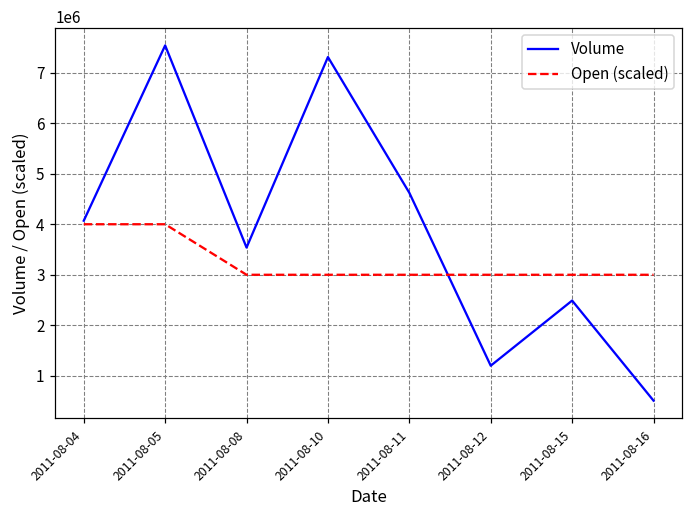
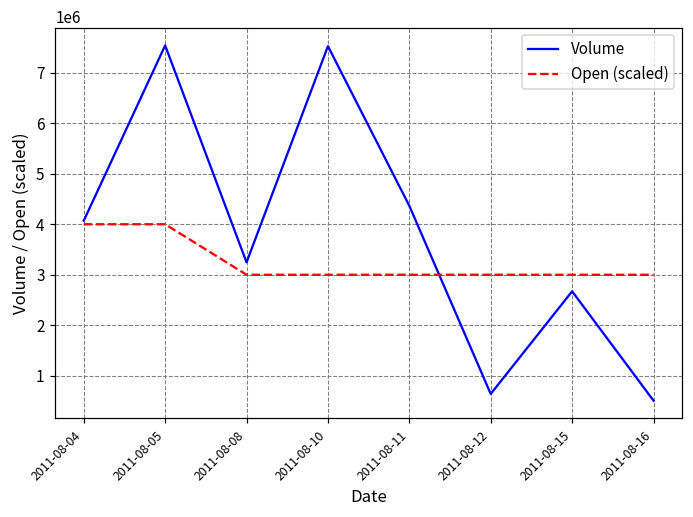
Volume, 2011-08-08: 3500000 -> 3200000
Volume, 2011-08-10: 7300000 -> 7500000
Volume, 2011-08-11: 4600000 -> 4400000
Volume, 2011-08-12: 1200000 -> 600000
Volume, 2011-08-15: 2500000 -> 2700000
